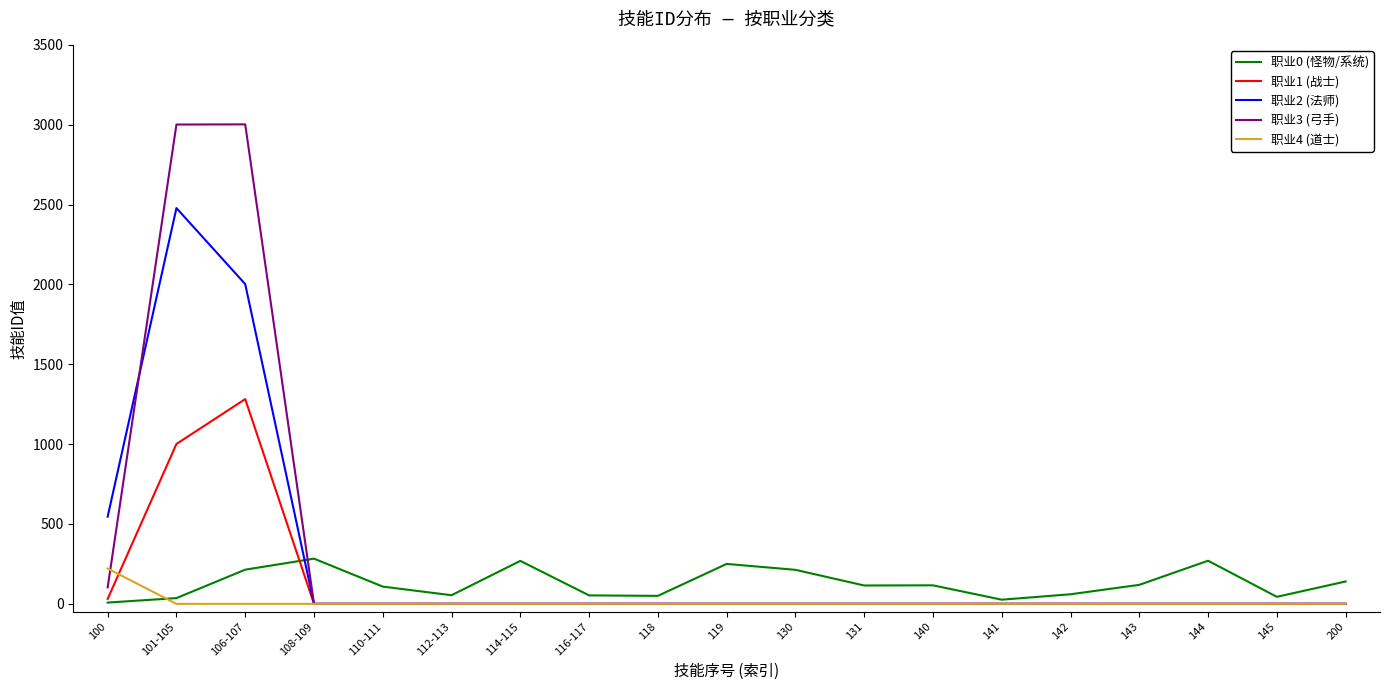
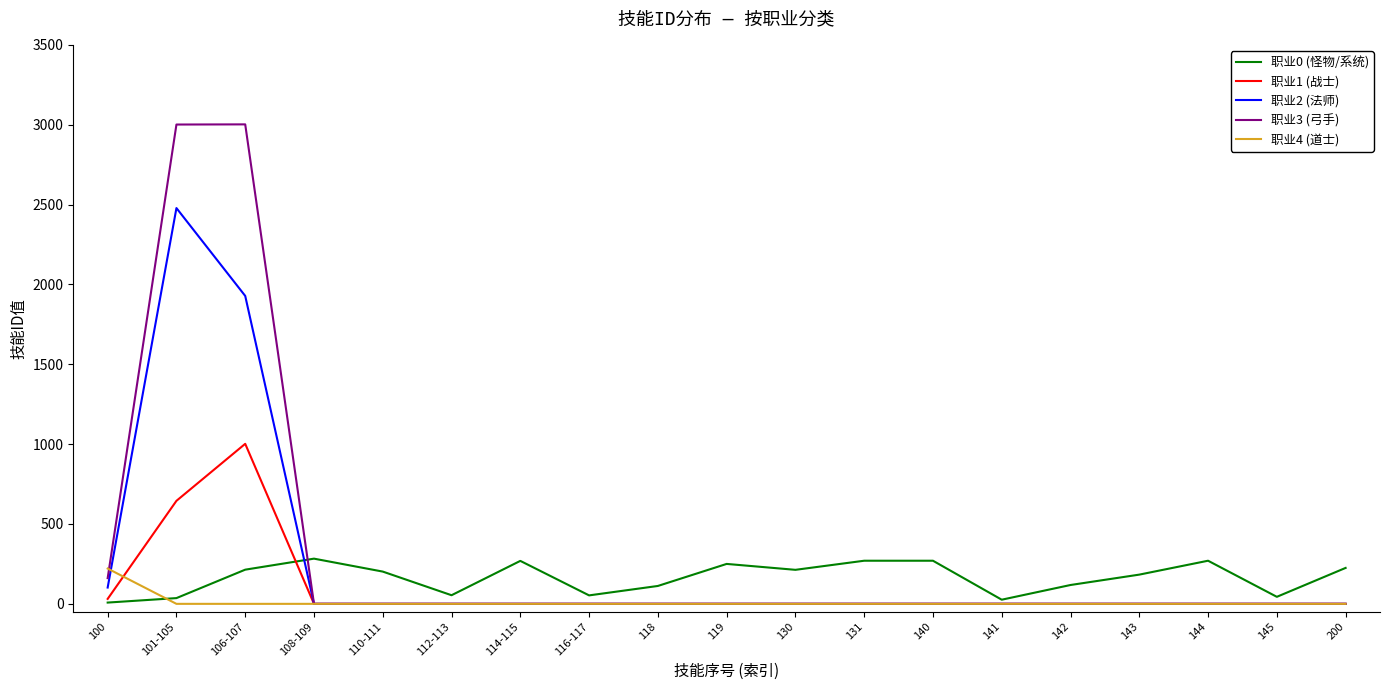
职业2 (法师), 100: 550 -> 100
职业3 (弓手), 100: 100 -> 160
职业1 (战士), 101-105: 1000 -> 650
职业1 (战士), 106-107: 1280 -> 1000
职业2 (法师), 106-107: 2000 -> 1930
职业0 (怪物/系统), 110-111: 110 -> 200
职业0 (怪物/系统), 118: 50 -> 110
职业0 (怪物/系统), 131: 120 -> 270
职业0 (怪物/系统), 140: 120 -> 270
职业0 (怪物/系统), 142: 60 -> 120
职业0 (怪物/系统), 143: 120 -> 180
职业0 (怪物/系统), 200: 140 -> 230
